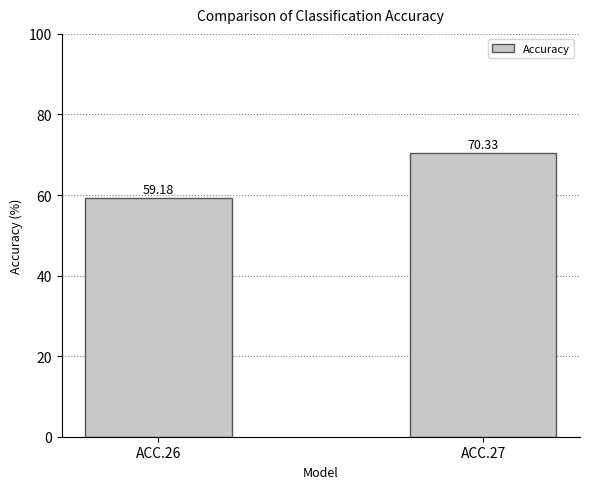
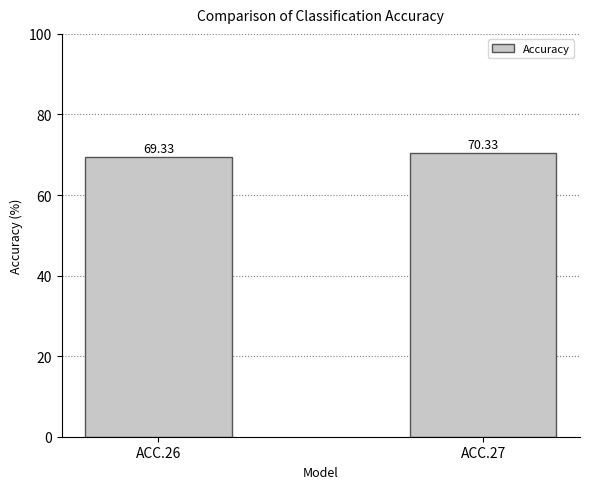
ACC.26: 59.18 -> 69.33
